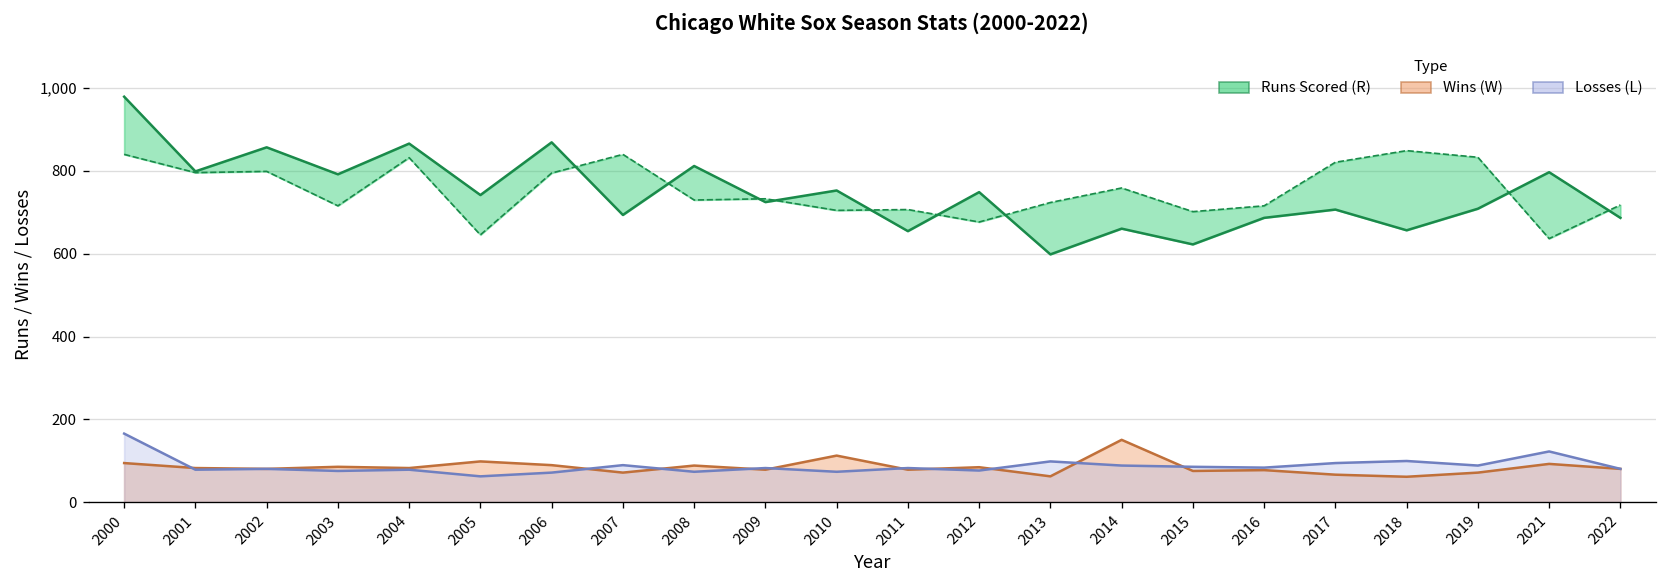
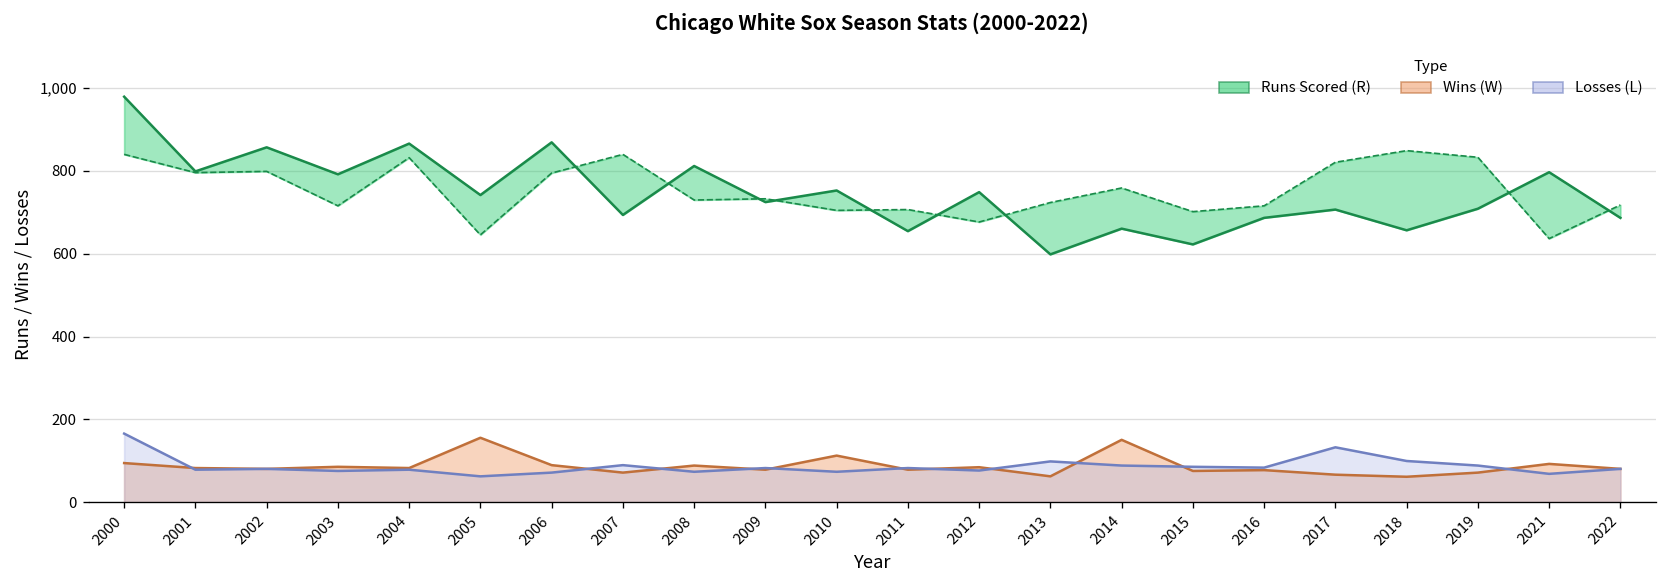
Wins (W), 2005: 100 -> 160
Losses (L), 2017: 100 -> 130
Losses (L), 2021: 120 -> 70
